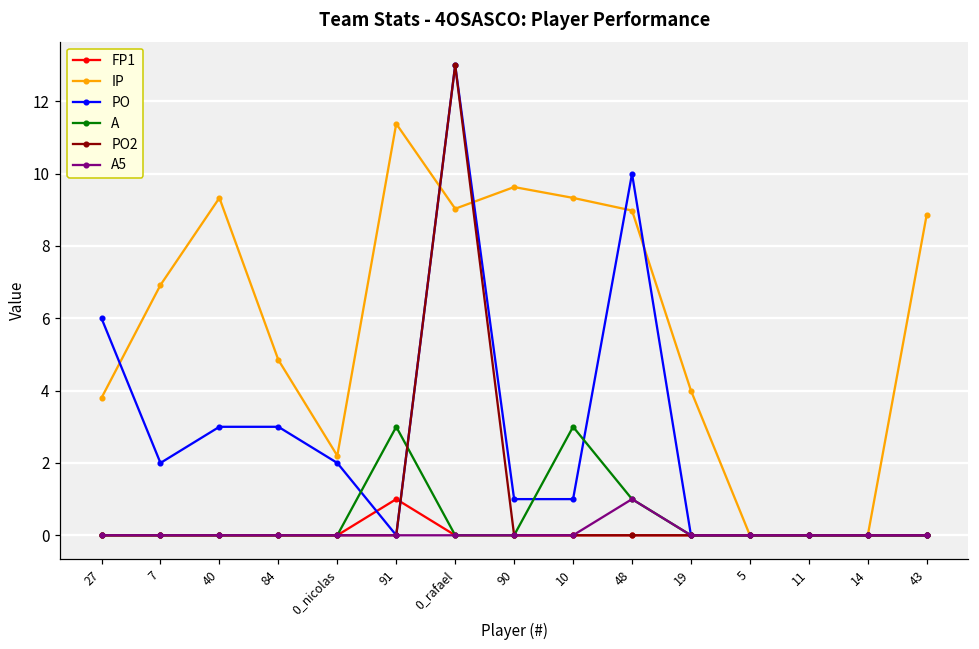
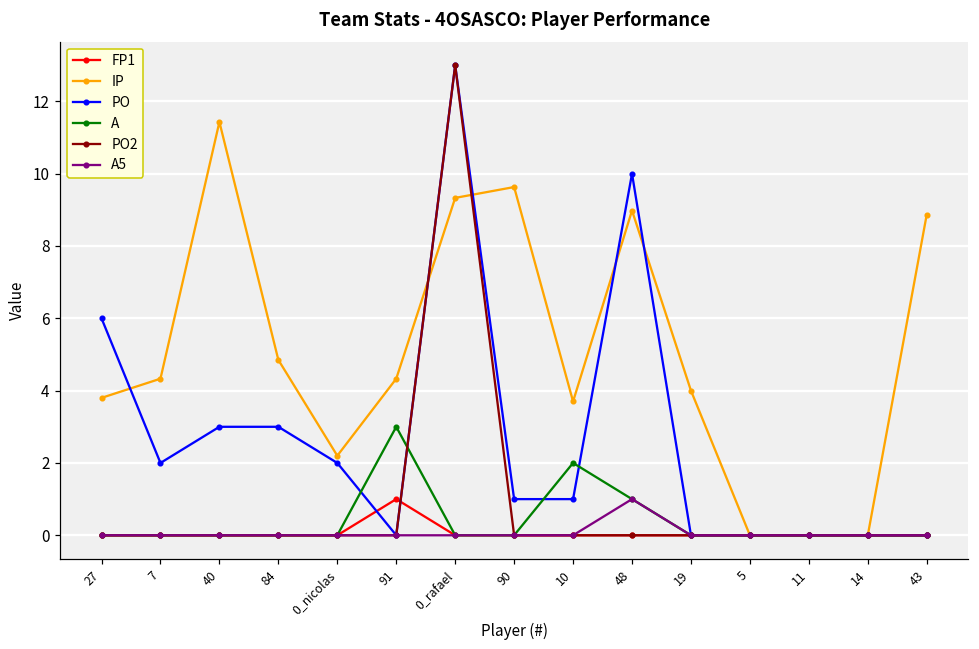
IP, 7: 6.9 -> 4.3
IP, 40: 9.3 -> 11.4
IP, 91: 11.4 -> 4.3
IP, 0_rafael: 9.0 -> 9.3
IP, 10: 9.3 -> 3.7
A, 10: 3 -> 2
